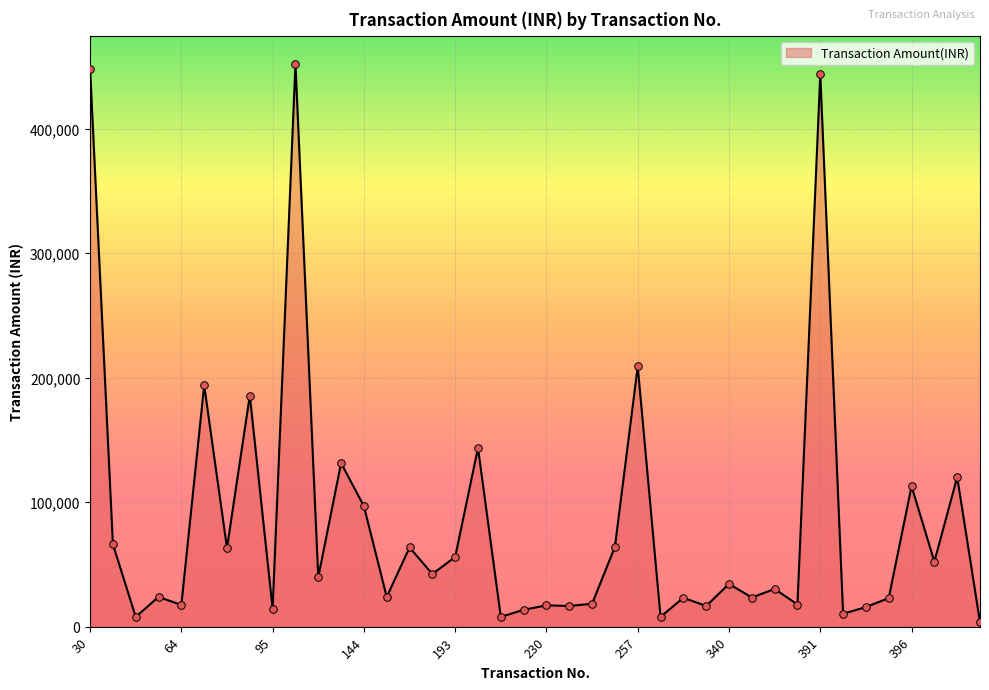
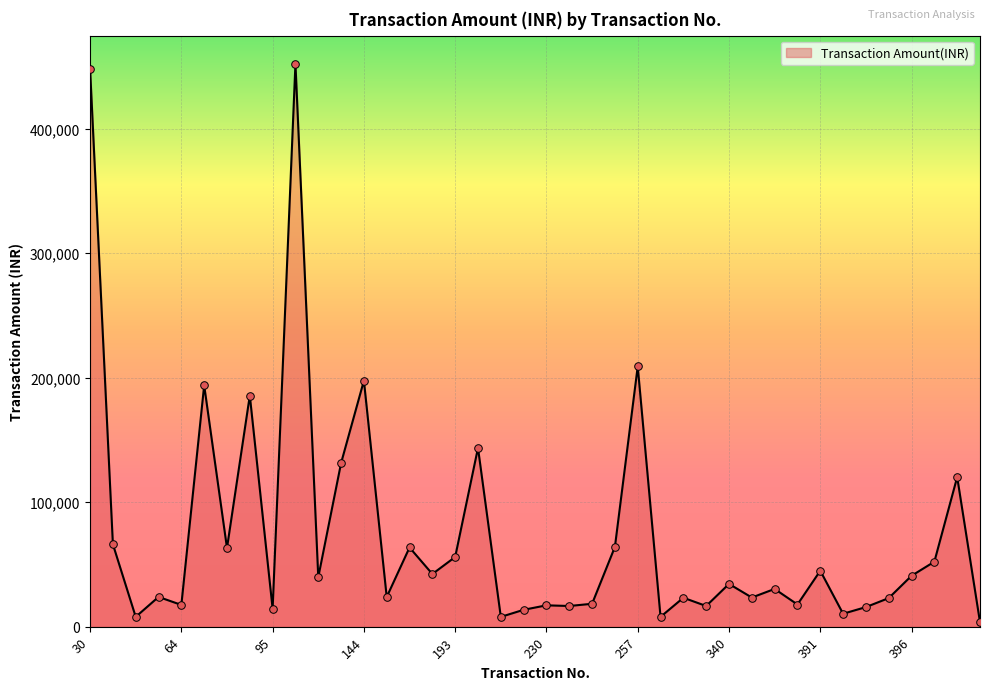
144: 97,000 -> 198,000
391: 444,000 -> 45,000
396: 113,000 -> 41,000
